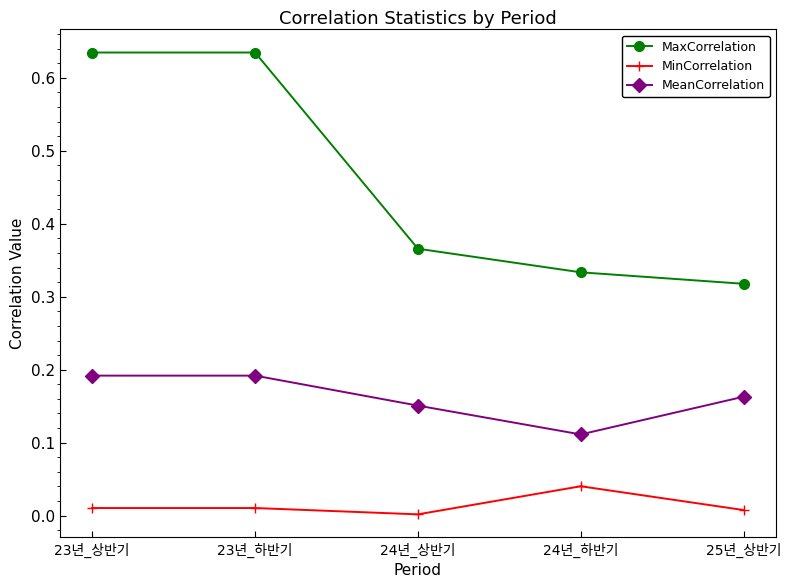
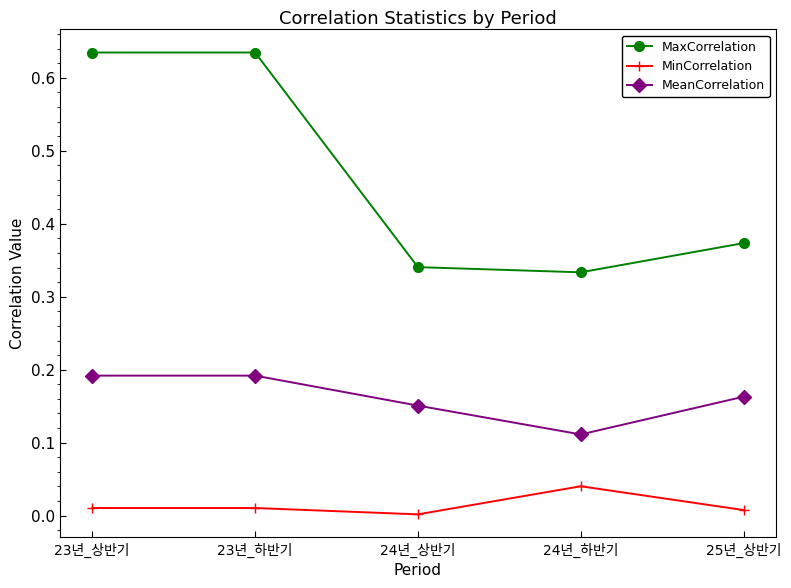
MaxCorrelation, 24년_상반기: 0.37 -> 0.34
MaxCorrelation, 25년_상반기: 0.32 -> 0.37
